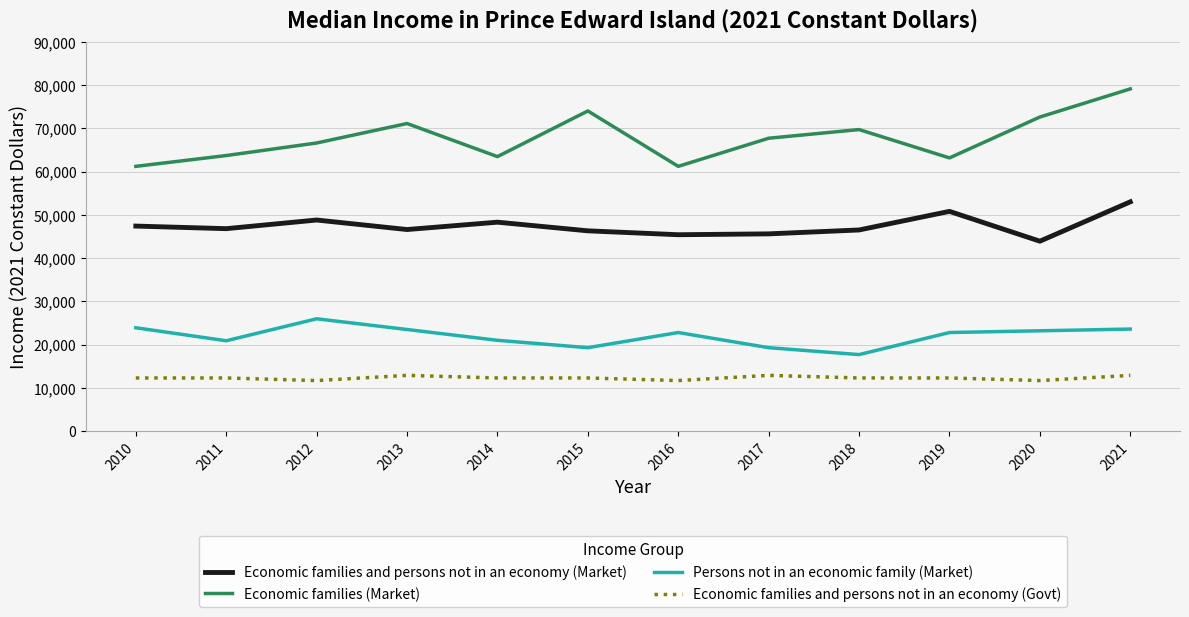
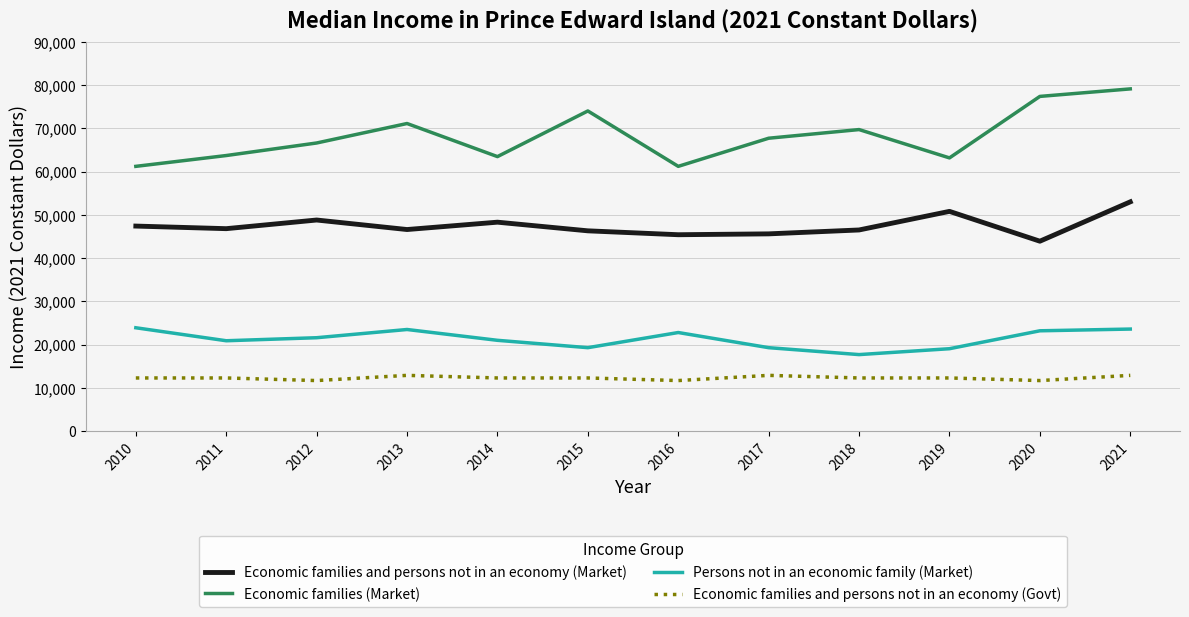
Persons not in an economic family (Market), 2012: 26,000 -> 22,000
Persons not in an economic family (Market), 2019: 23,000 -> 19,000
Economic families (Market), 2020: 73,000 -> 77,000
